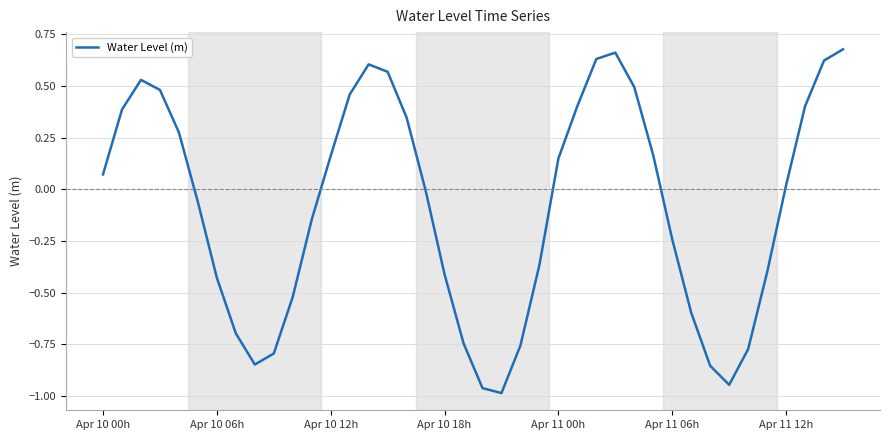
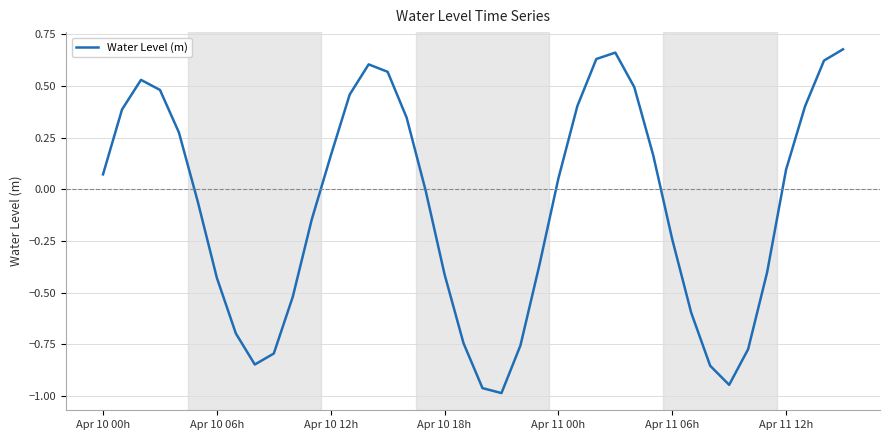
Apr 11 00h: 0.15 -> 0.05
Apr 11 12h: 0.02 -> 0.09
